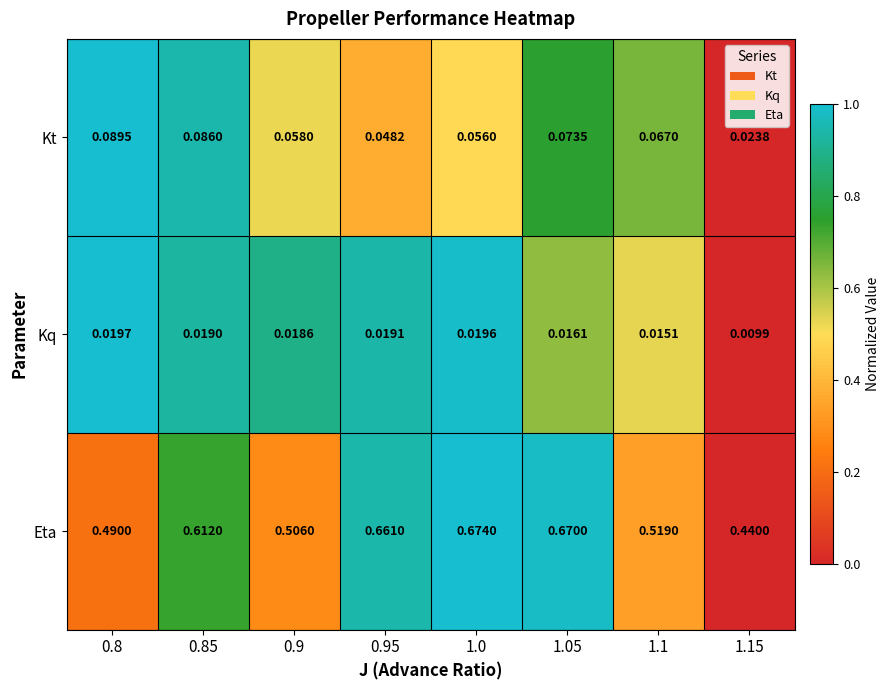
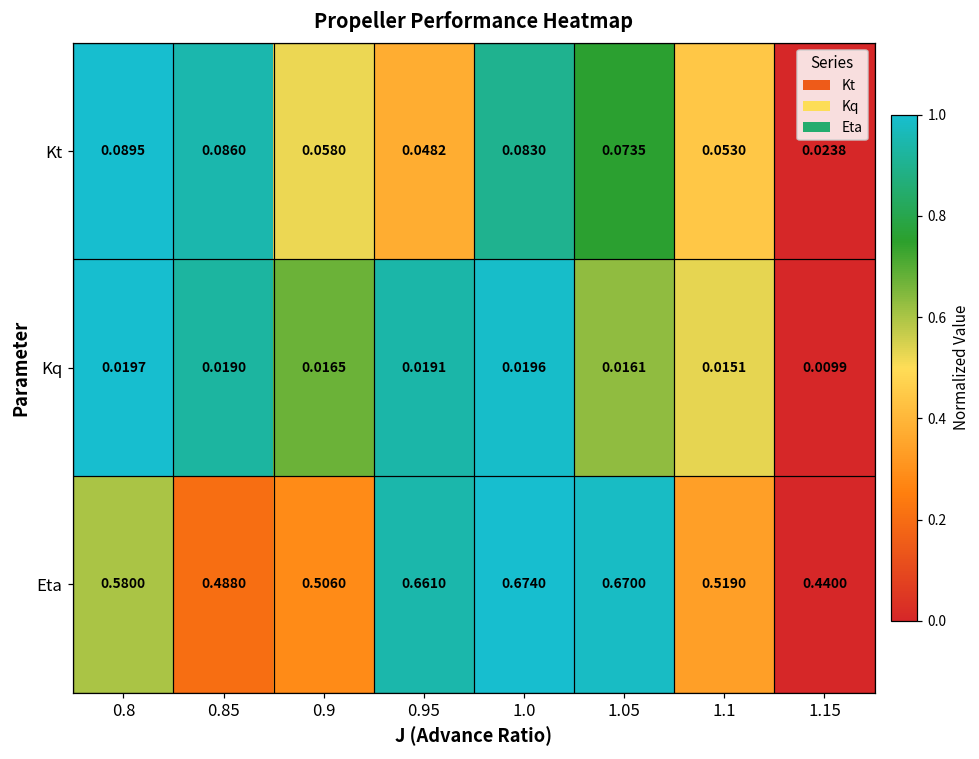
Kt, 1.0: 0.0560 -> 0.0830
Kt, 1.1: 0.0670 -> 0.0530
Kq, 0.9: 0.0186 -> 0.0165
Eta, 0.8: 0.4900 -> 0.5800
Eta, 0.85: 0.6120 -> 0.4880
